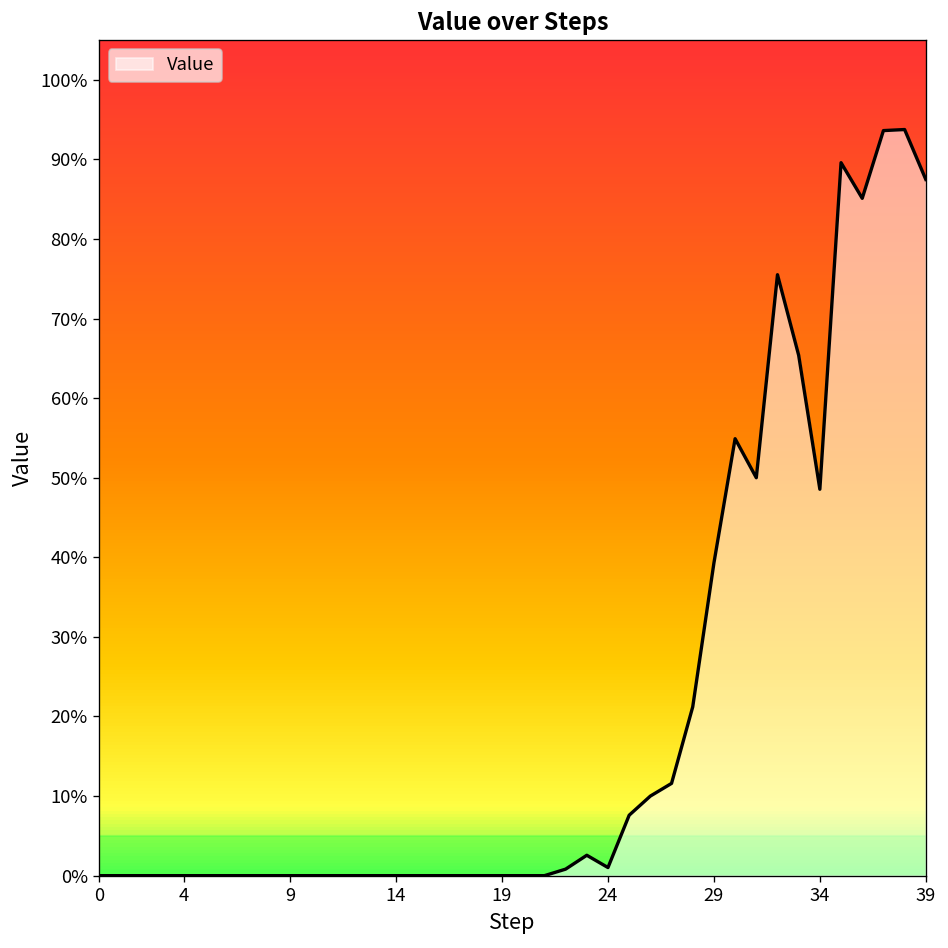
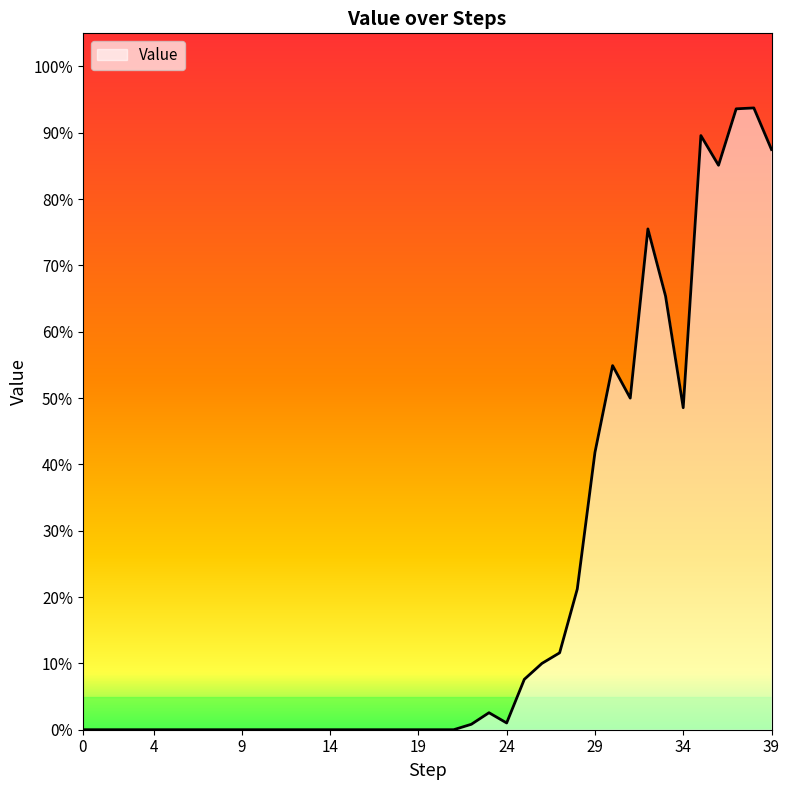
29: 39% -> 42%
